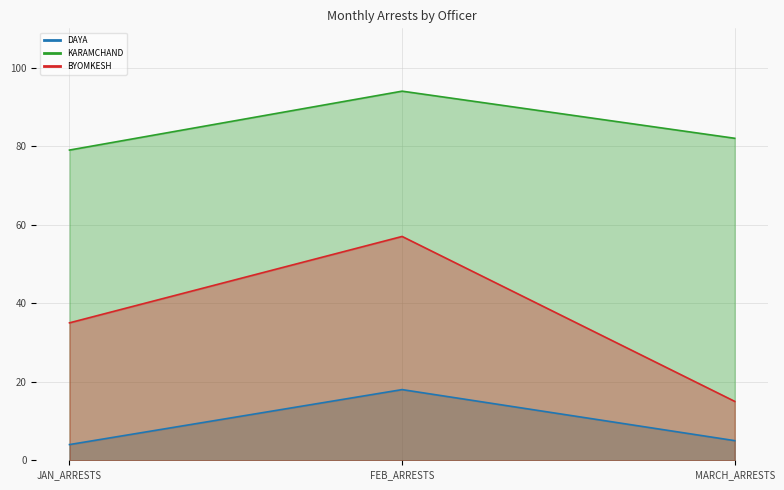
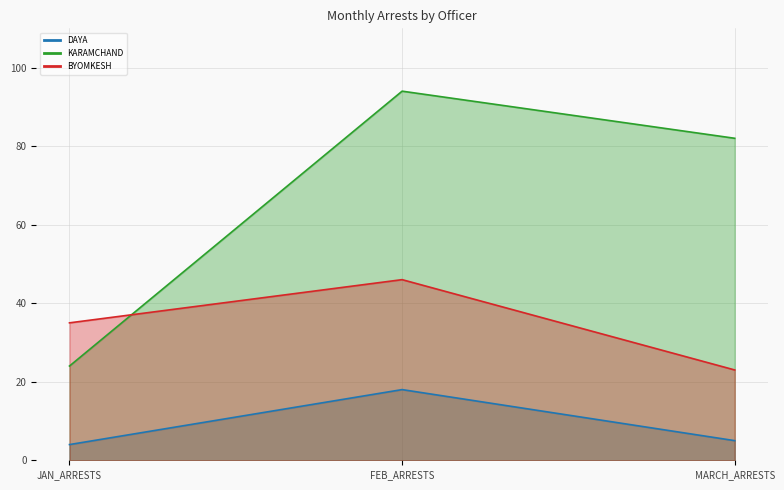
KARAMCHAND, JAN_ARRESTS: 79 -> 24
BYOMKESH, FEB_ARRESTS: 57 -> 46
BYOMKESH, MARCH_ARRESTS: 15 -> 23
